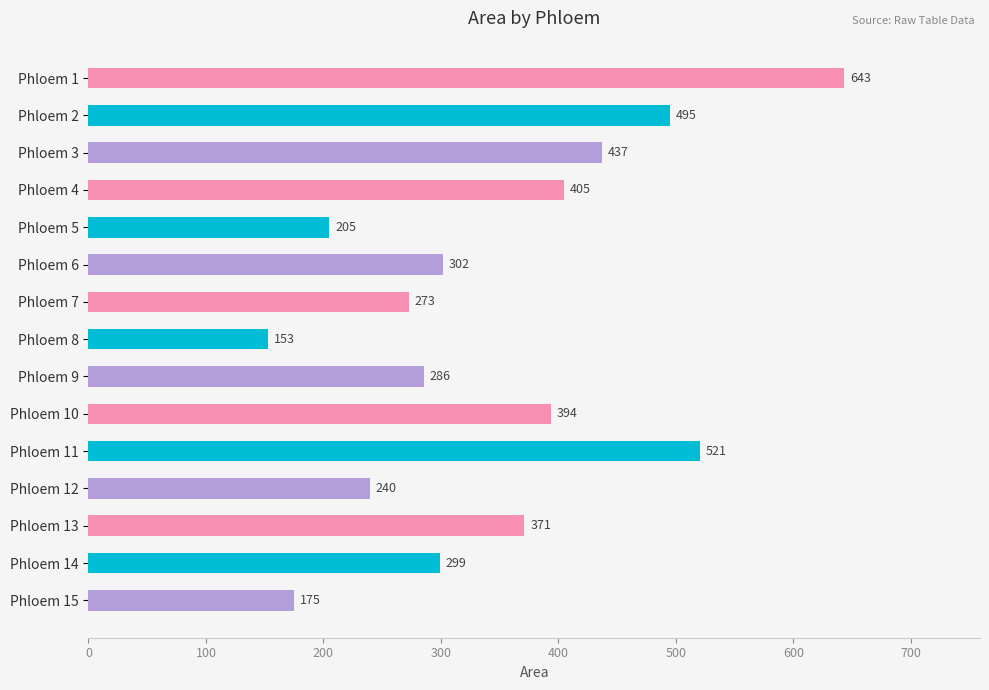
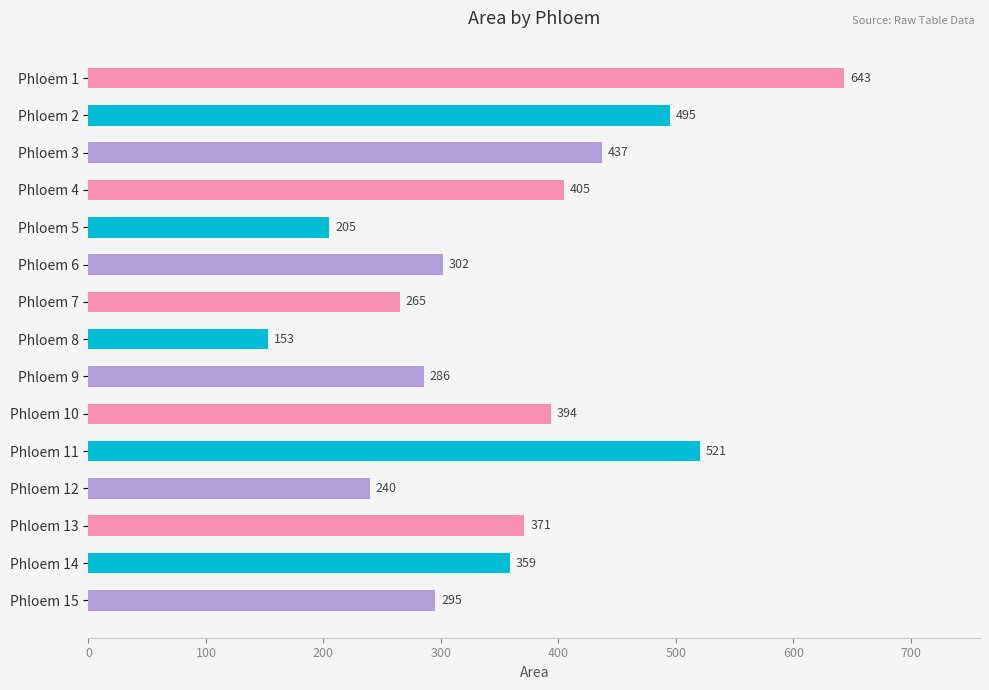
Phloem 7: 273 -> 265
Phloem 14: 299 -> 359
Phloem 15: 175 -> 295
